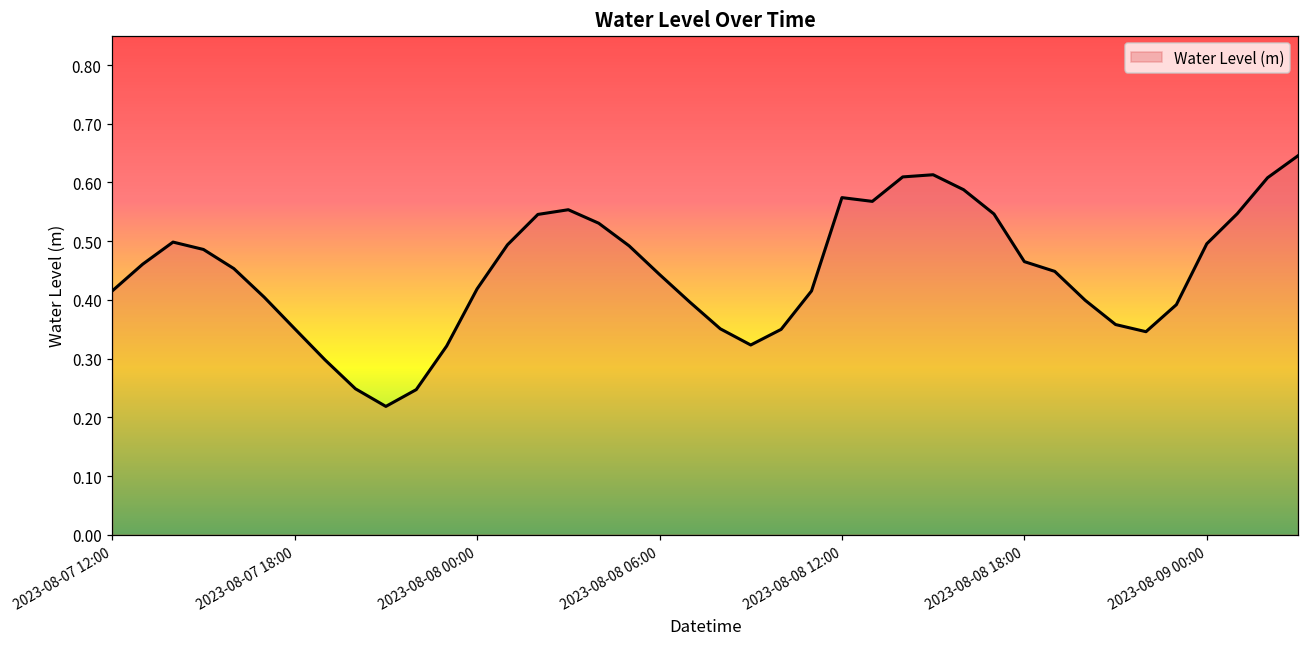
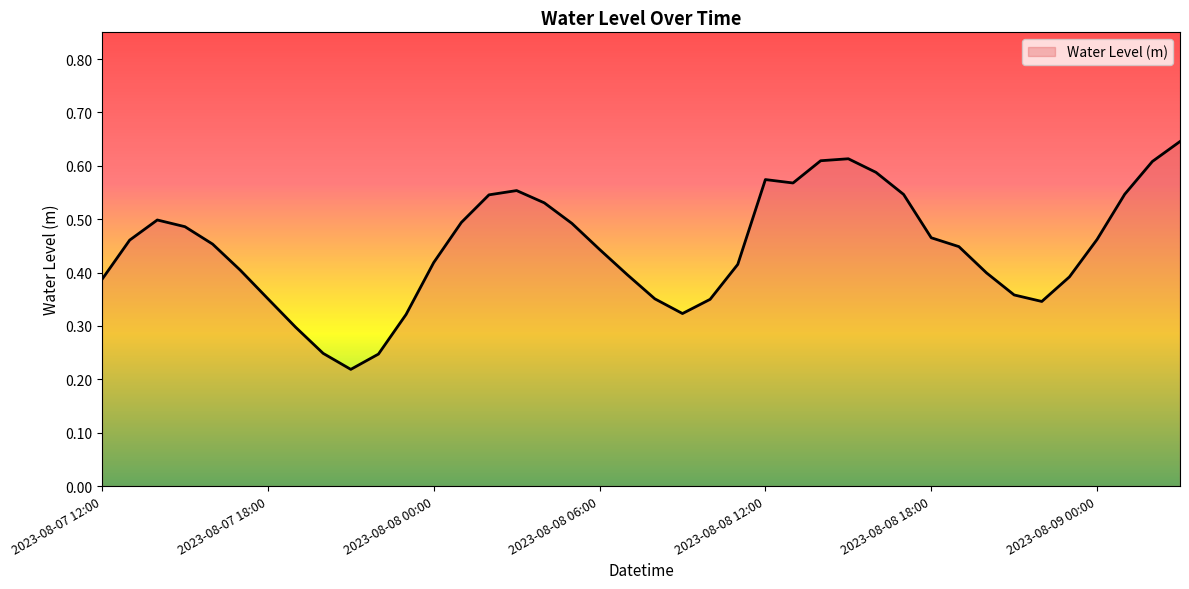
2023-08-07 12:00: 0.42 -> 0.39
2023-08-09 00:00: 0.50 -> 0.46
